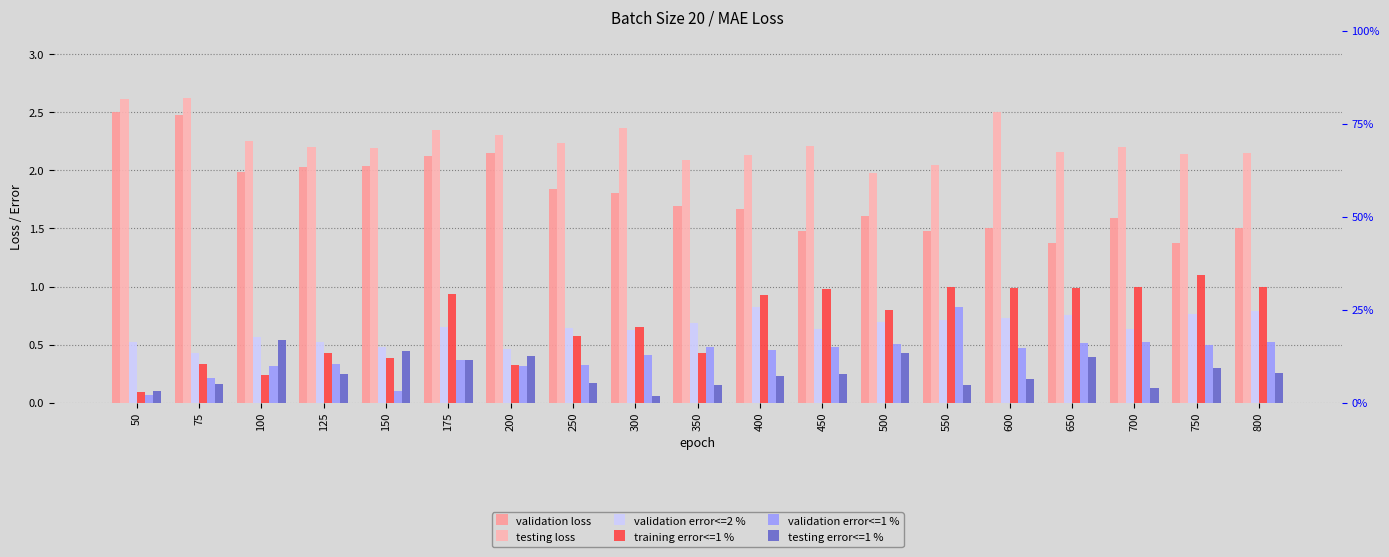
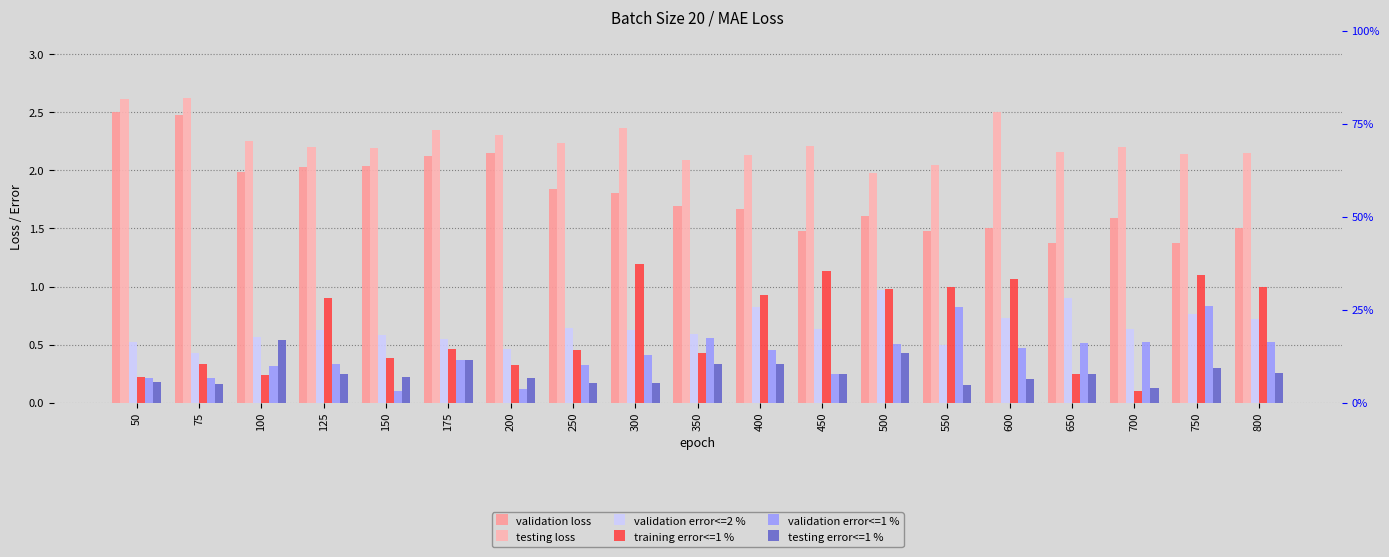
training error<=1 %, 50: 0.09 -> 0.22
validation error<=1 %, 50: 0.06 -> 0.22
testing error<=1 %, 50: 0.10 -> 0.18
validation error<=2 %, 125: 0.53 -> 0.63
training error<=1 %, 125: 0.43 -> 0.90
validation error<=2 %, 150: 0.48 -> 0.58
testing error<=1 %, 150: 0.45 -> 0.22
validation error<=2 %, 175: 0.65 -> 0.55
training error<=1 %, 175: 0.94 -> 0.47
validation error<=1 %, 200: 0.31 -> 0.12
testing error<=1 %, 200: 0.41 -> 0.22
training error<=1 %, 250: 0.58 -> 0.45
training error<=1 %, 300: 0.65 -> 1.19
testing error<=1 %, 300: 0.06 -> 0.17
validation error<=2 %, 350: 0.69 -> 0.59
validation error<=1 %, 350: 0.48 -> 0.56
testing error<=1 %, 350: 0.15 -> 0.33
testing error<=1 %, 400: 0.23 -> 0.33
training error<=1 %, 450: 0.98 -> 1.13
validation error<=1 %, 450: 0.48 -> 0.24
validation error<=2 %, 500: 0.70 -> 0.97
training error<=1 %, 500: 0.80 -> 0.98
validation error<=2 %, 550: 0.71 -> 0.50
training error<=1 %, 600: 0.99 -> 1.06
validation error<=2 %, 650: 0.75 -> 0.90
training error<=1 %, 650: 0.99 -> 0.25
testing error<=1 %, 650: 0.39 -> 0.25
training error<=1 %, 700: 1.0 -> 0.1
validation error<=1 %, 750: 0.49 -> 0.84
validation error<=2 %, 800: 0.79 -> 0.72
